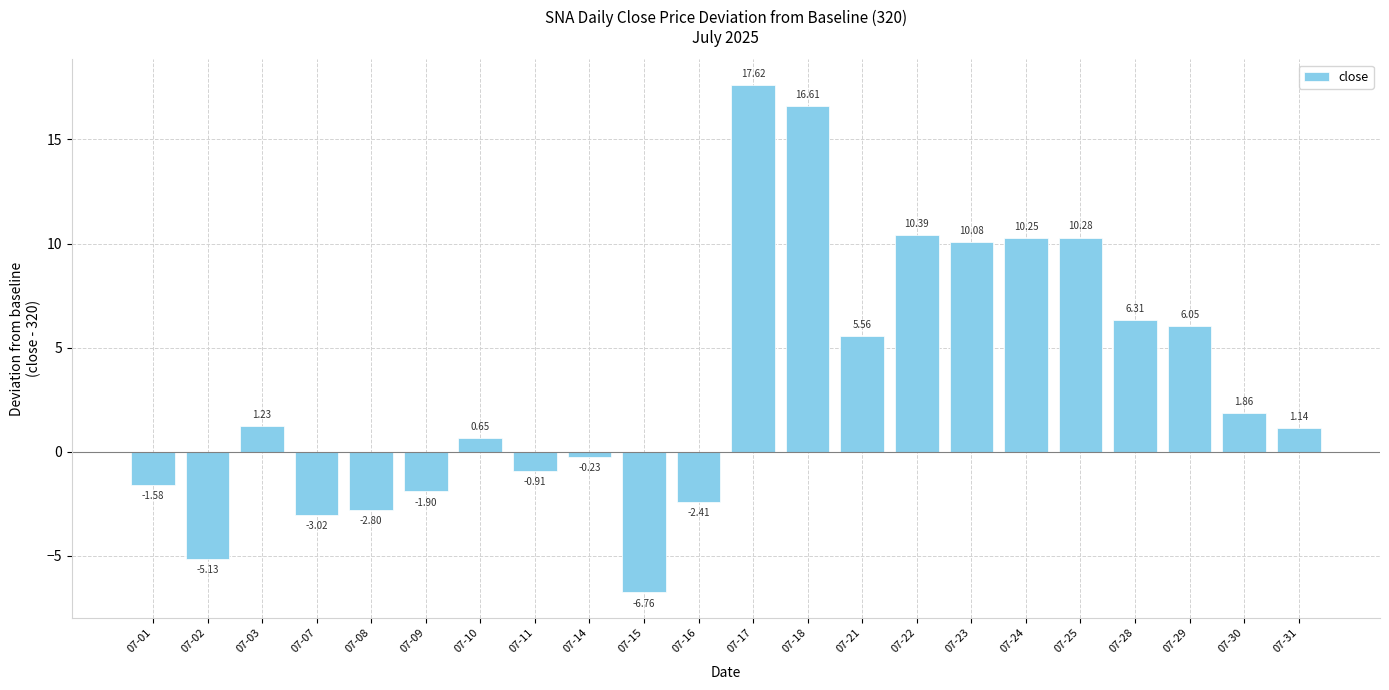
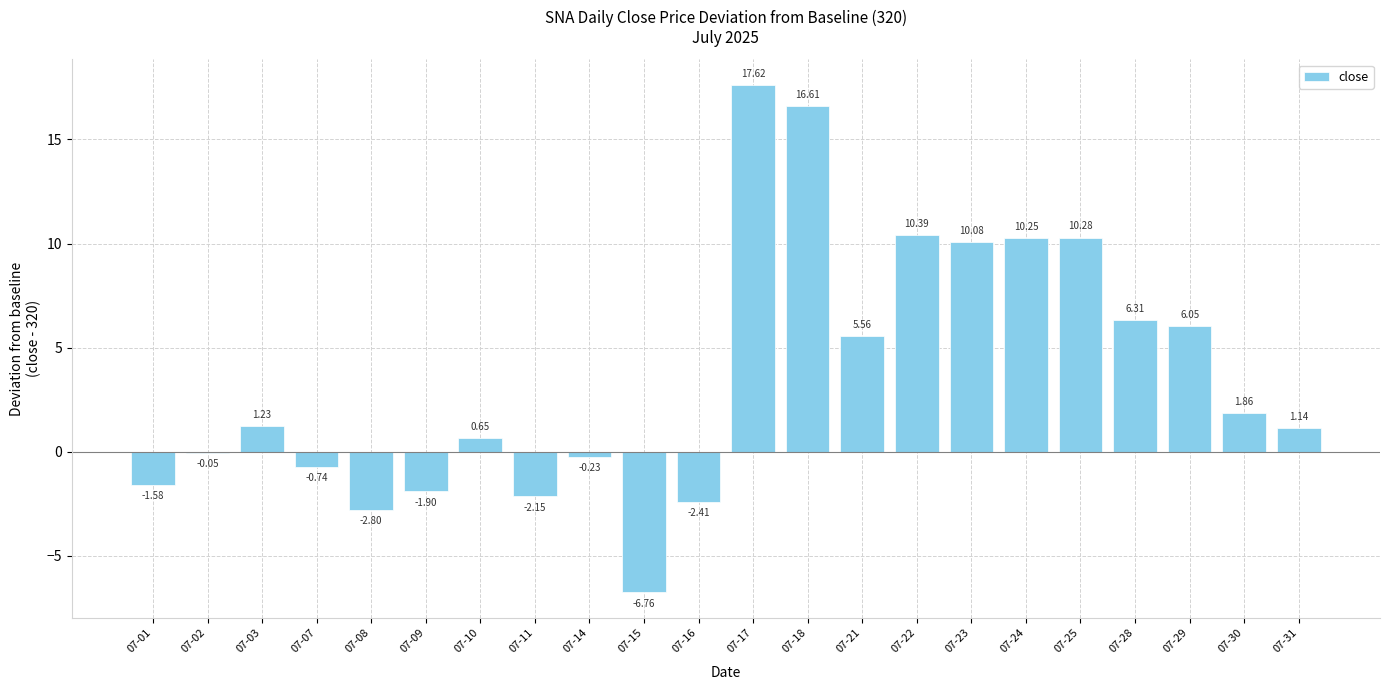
07-02: -5.13 -> -0.05
07-07: -3.02 -> -0.74
07-11: -0.91 -> -2.15
